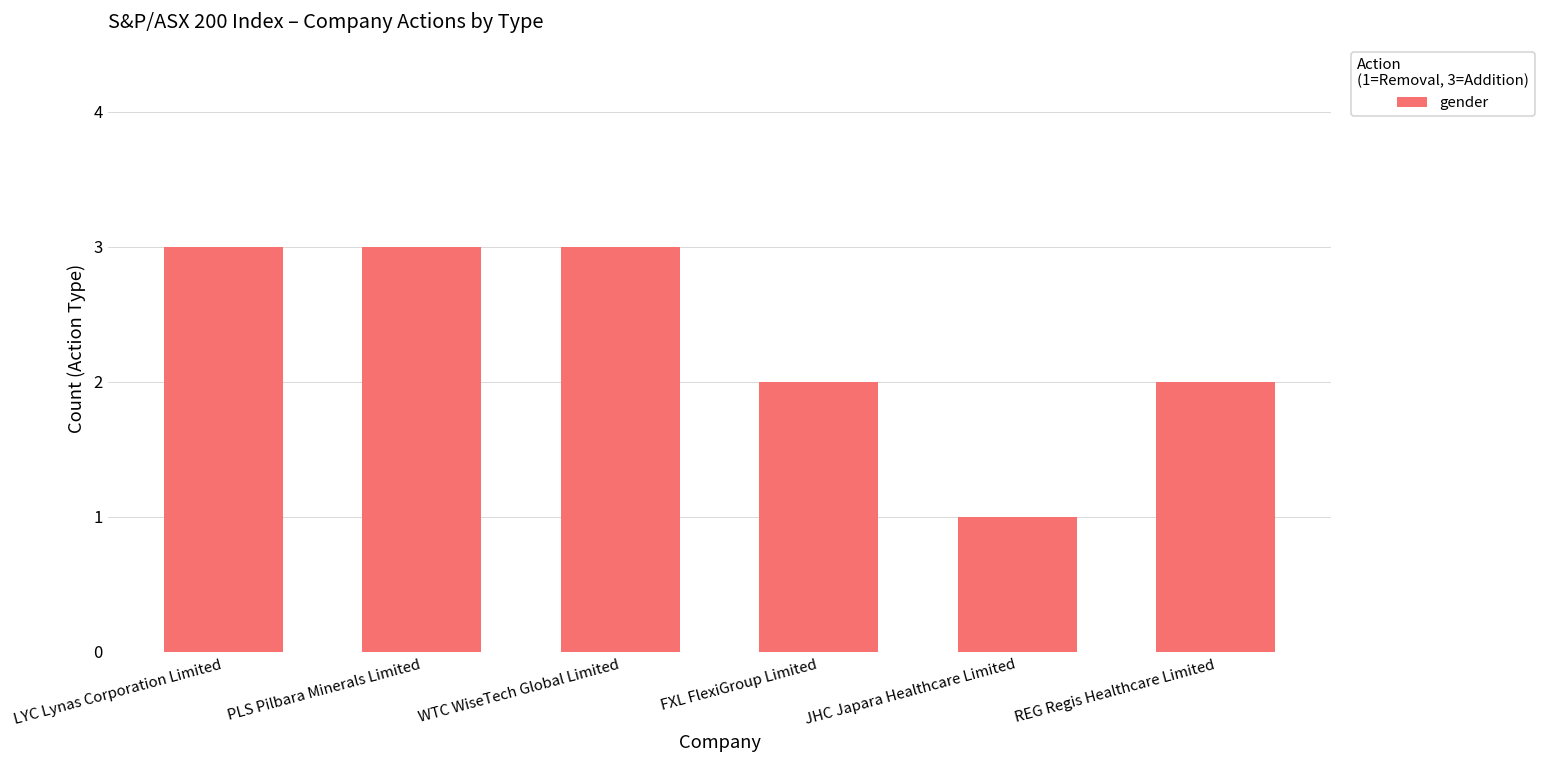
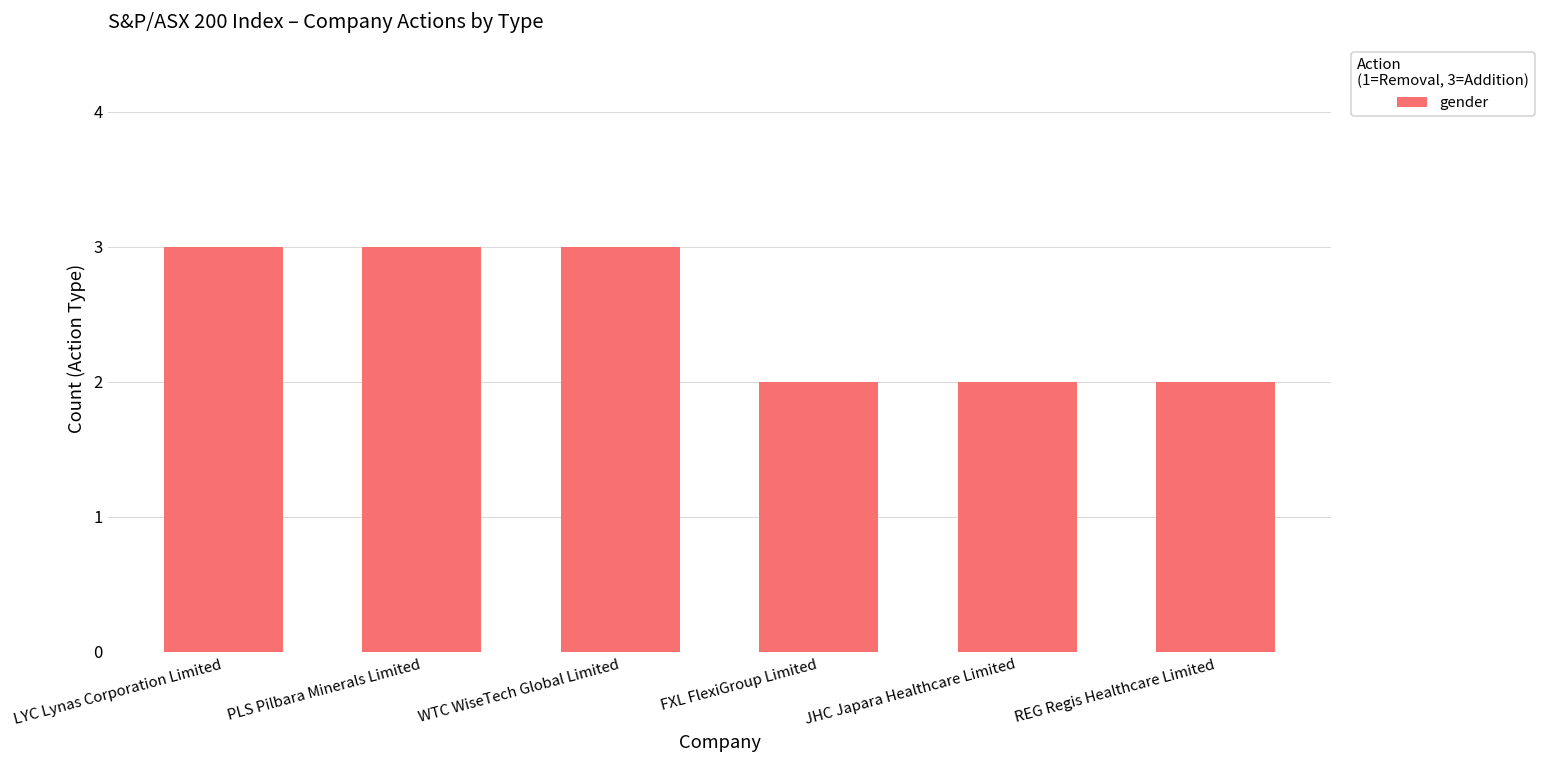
JHC Japara Healthcare Limited: 1 -> 2
